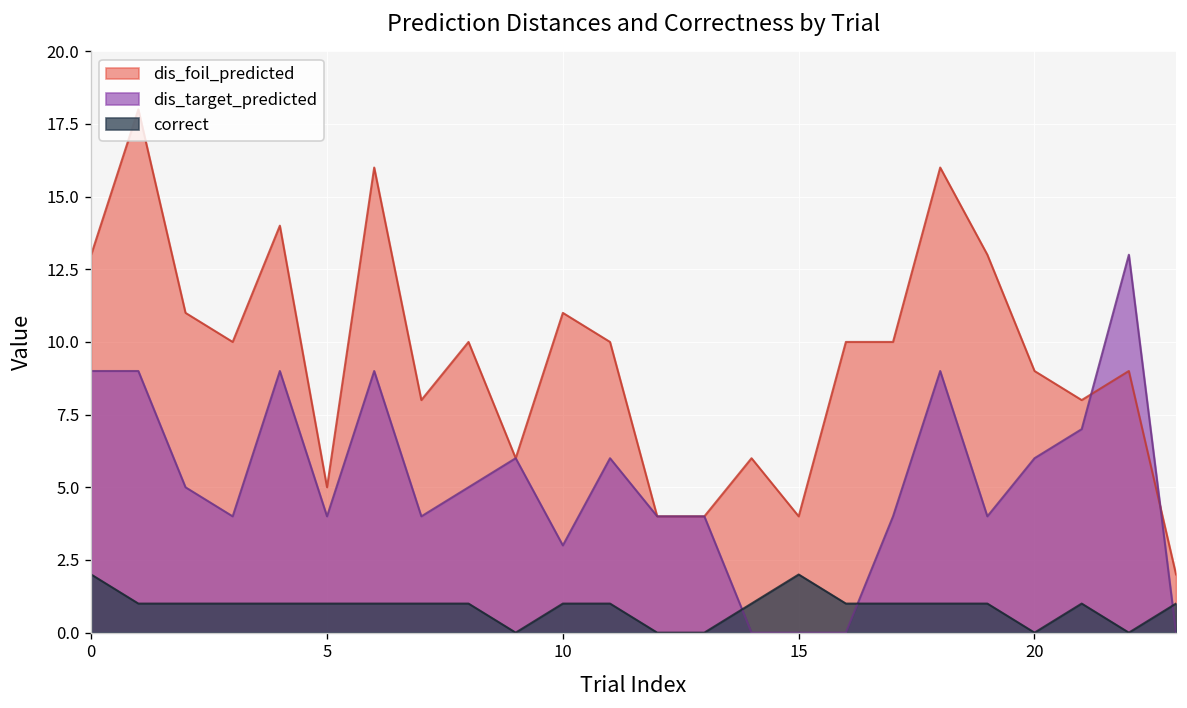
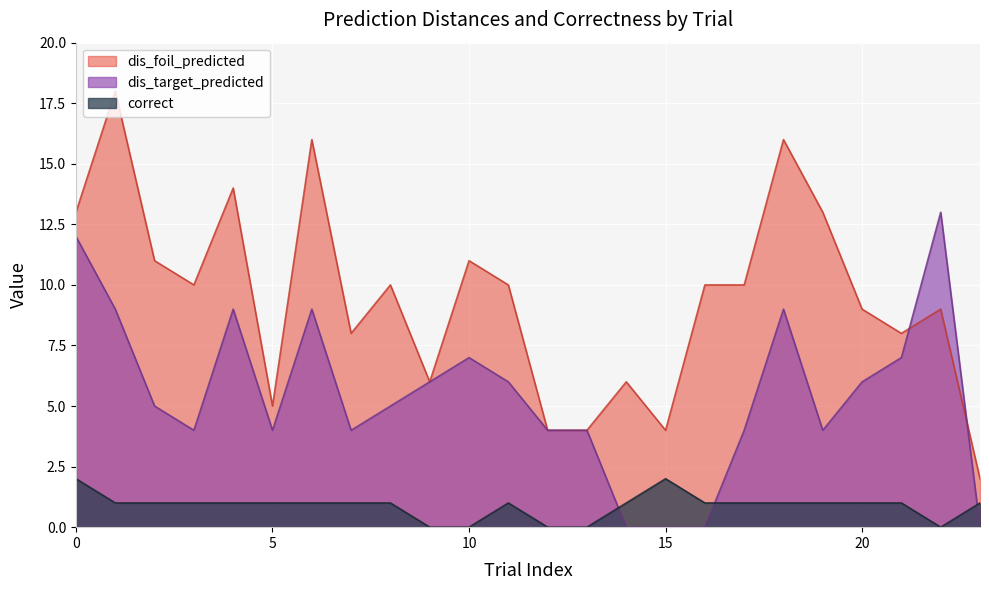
dis_target_predicted, 0: 9 -> 12
dis_target_predicted, 10: 3 -> 7
correct, 10: 1 -> 0
correct, 20: 0 -> 1
